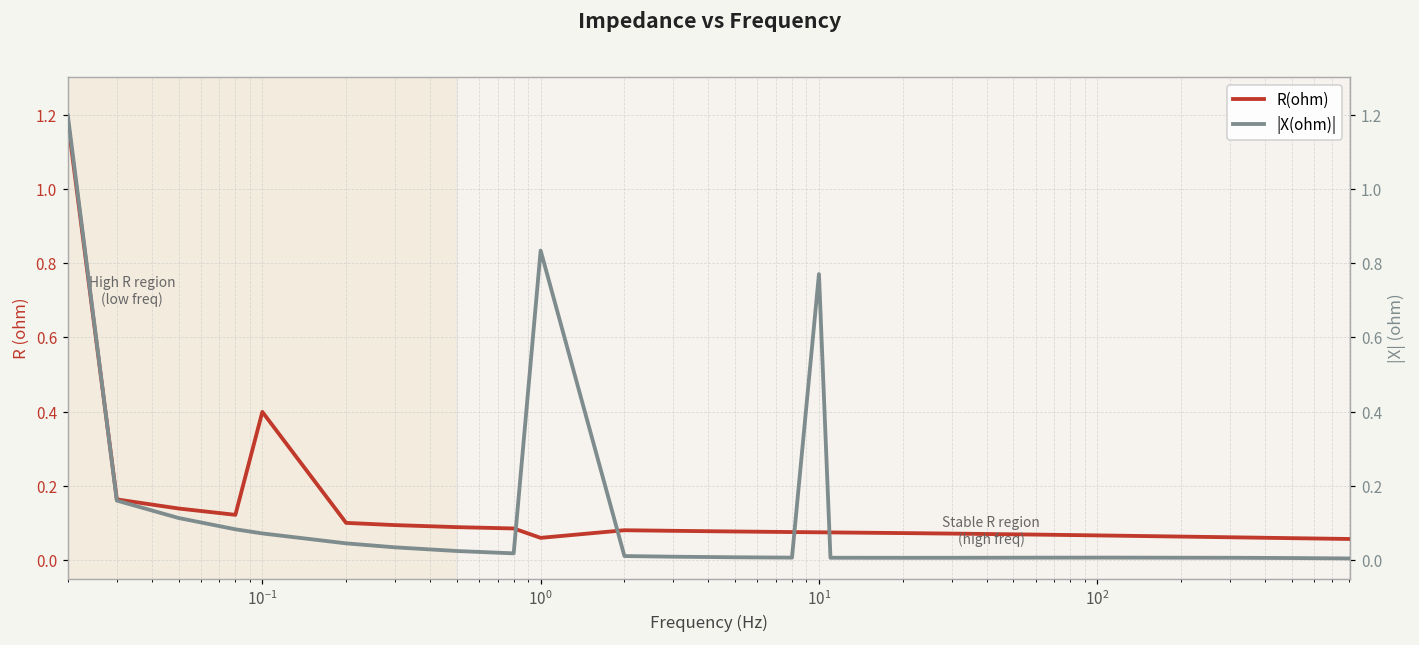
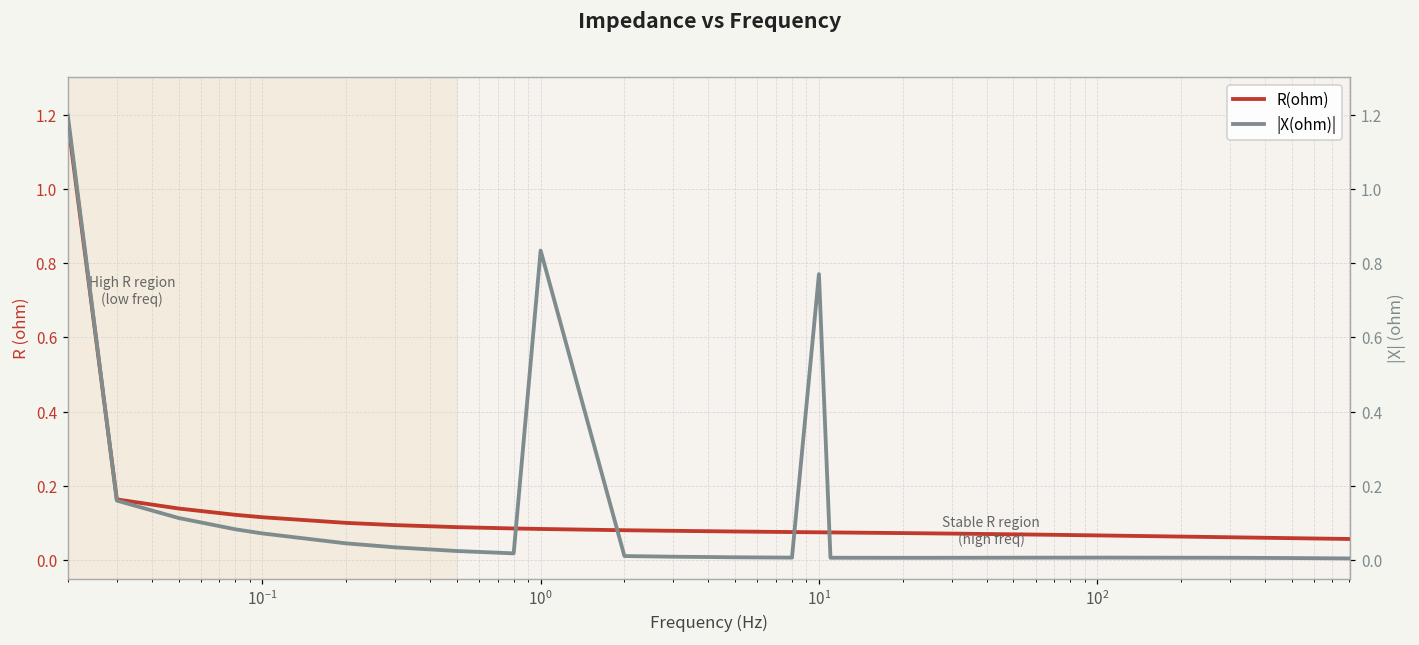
R(ohm), 10^-1: 0.40 -> 0.12
R(ohm), 10^0: 0.06 -> 0.08
